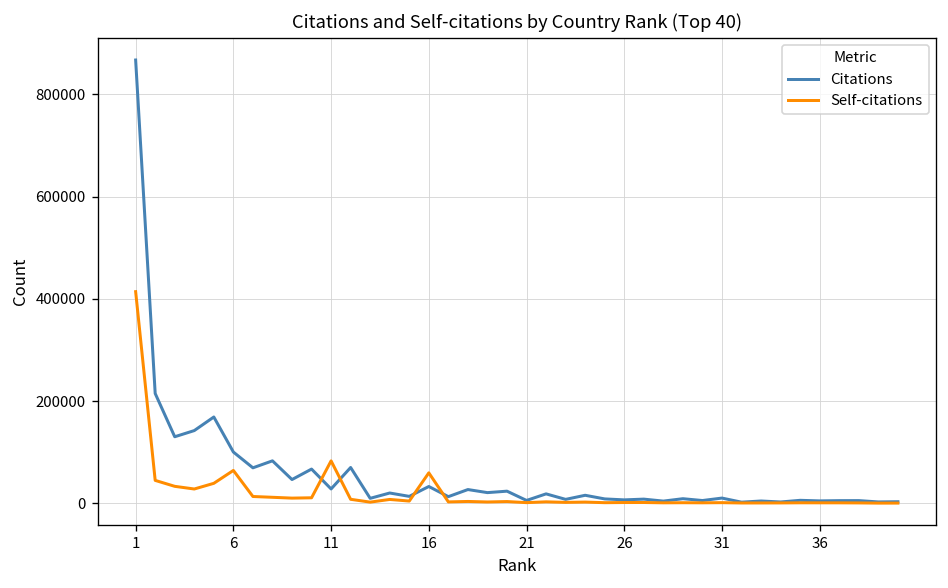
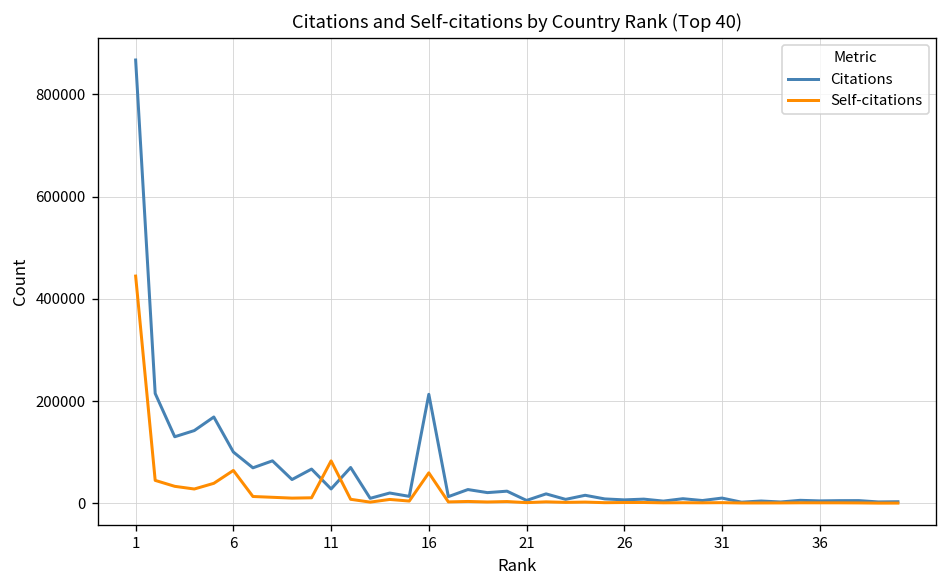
Self-citations, 1: 410000 -> 440000
Citations, 16: 30000 -> 210000
